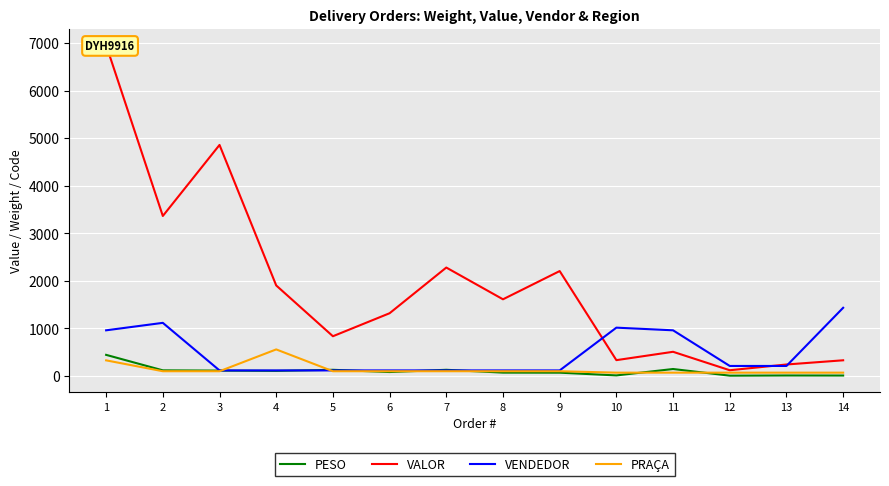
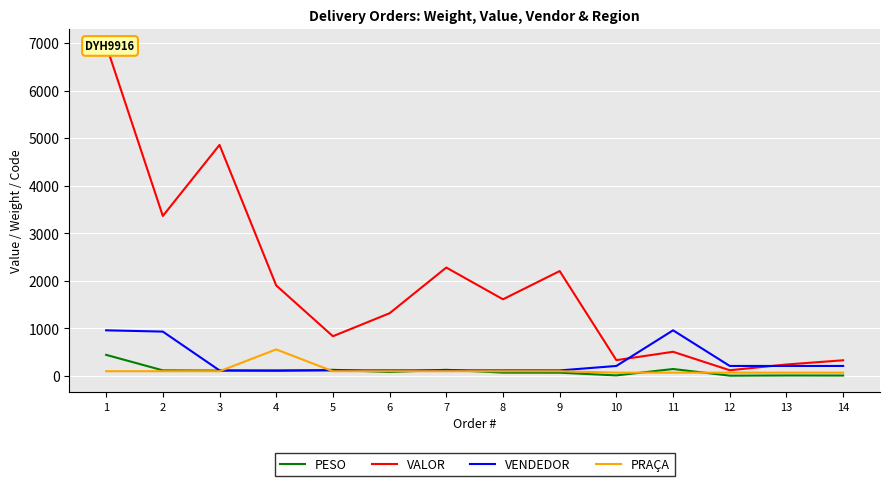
PRAÇA, 1: 300 -> 100
VENDEDOR, 2: 1100 -> 900
VENDEDOR, 10: 1000 -> 200
VENDEDOR, 14: 1400 -> 200
